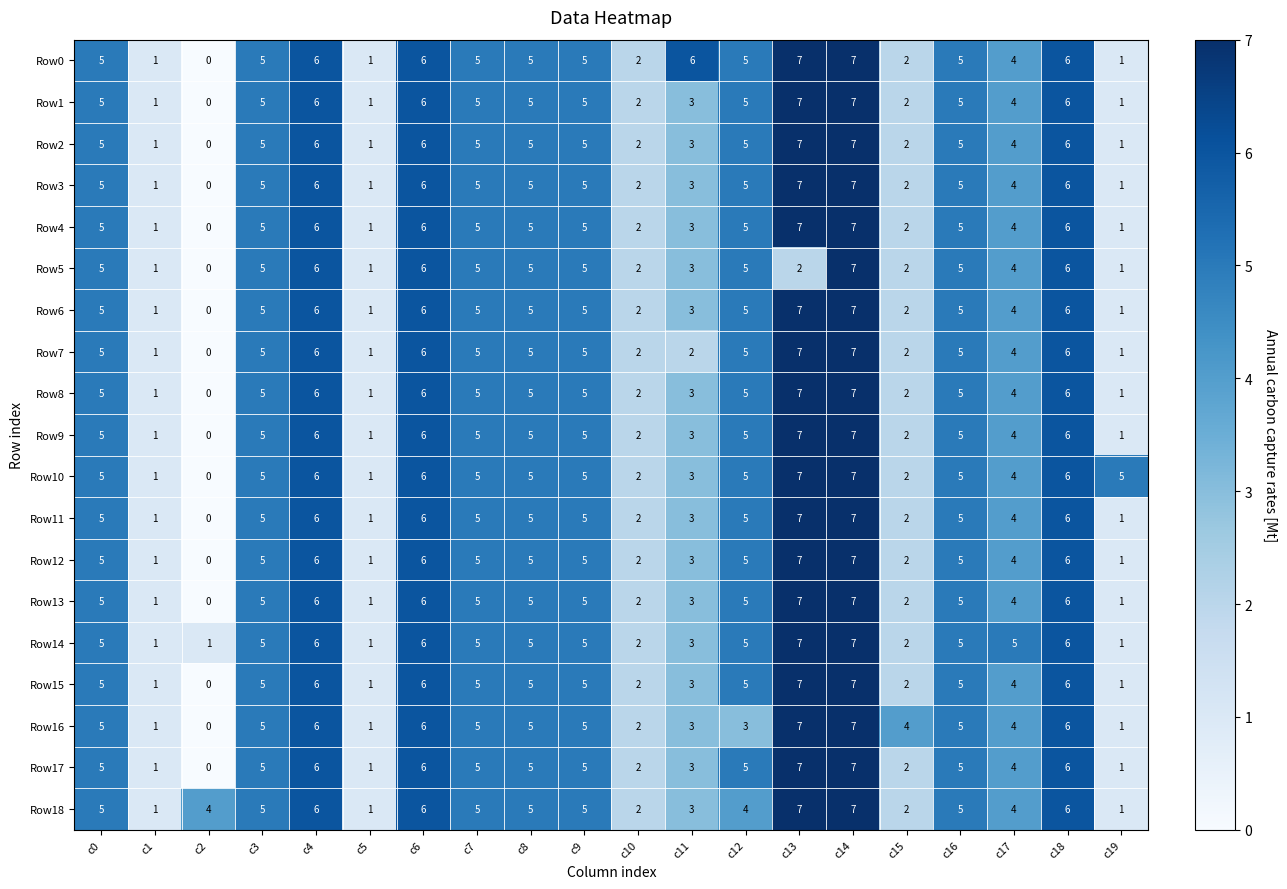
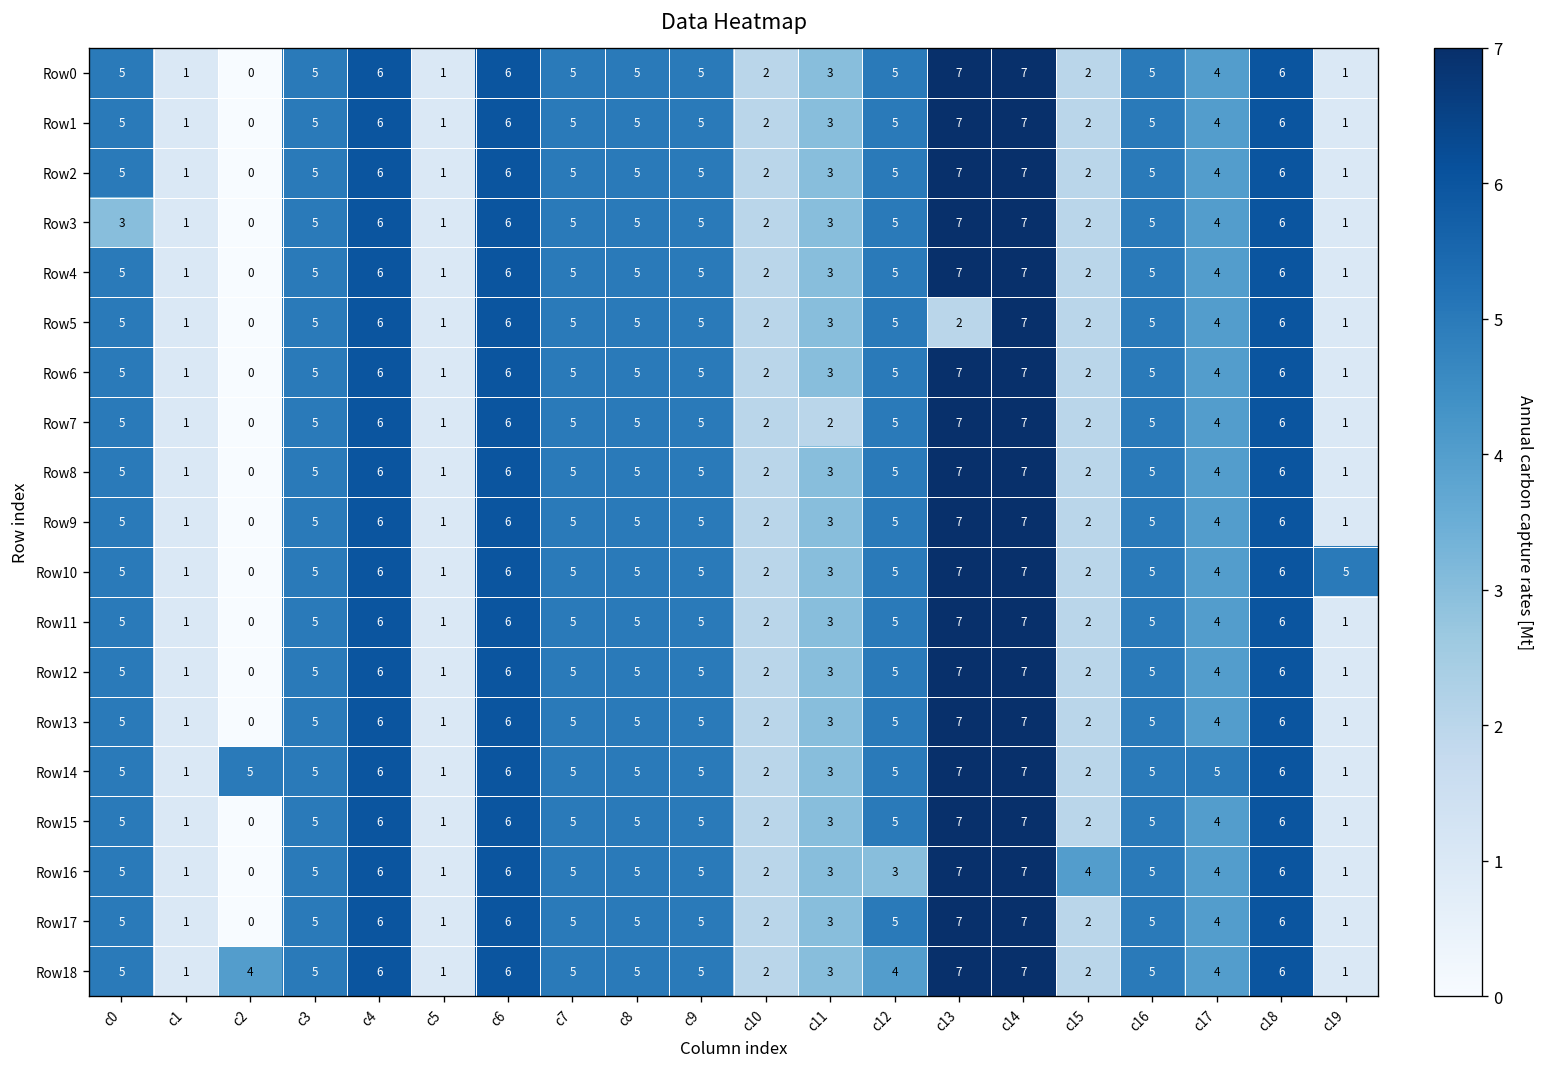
Row0, c11: 6 -> 3
Row3, c0: 5 -> 3
Row14, c2: 1 -> 5
